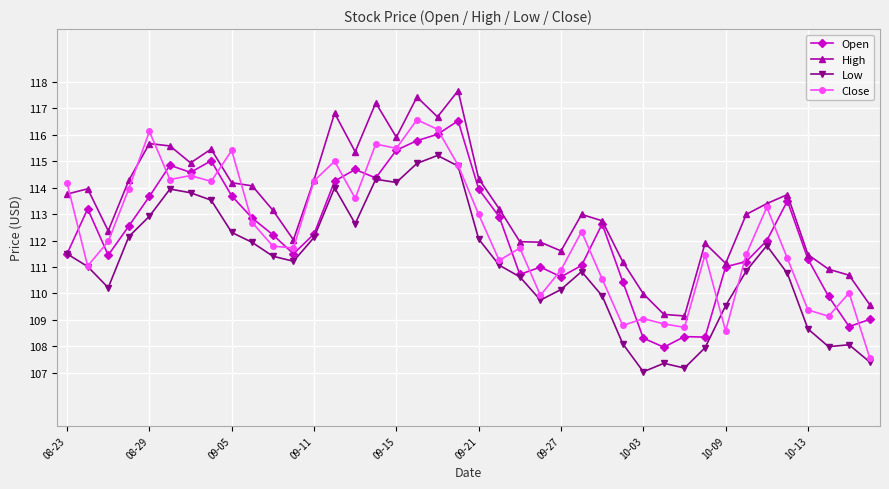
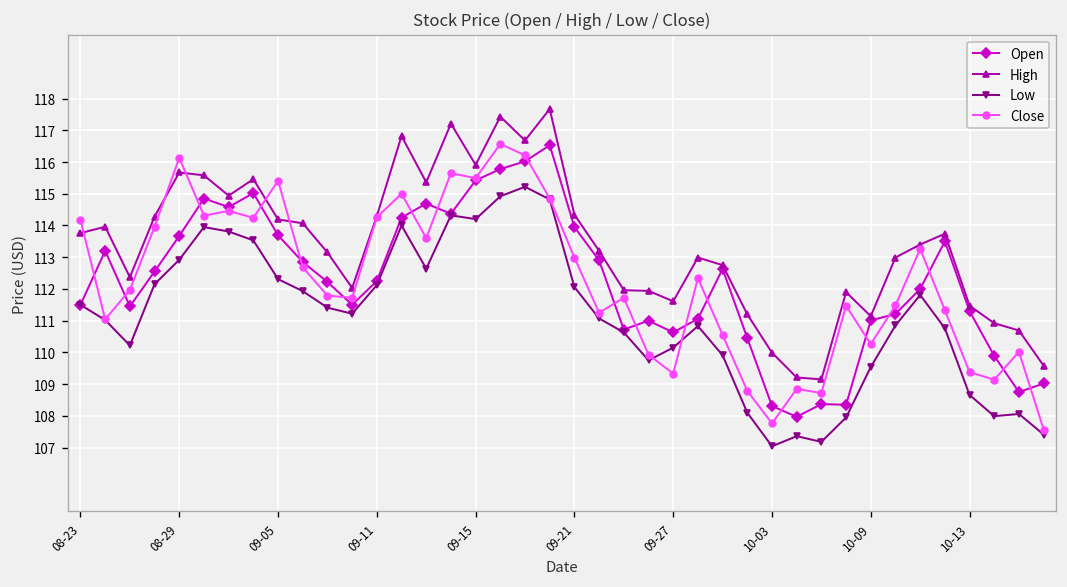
Close, 09-27: 110.9 -> 109.3
Close, 10-03: 109.1 -> 107.8
Close, 10-09: 108.6 -> 110.3
